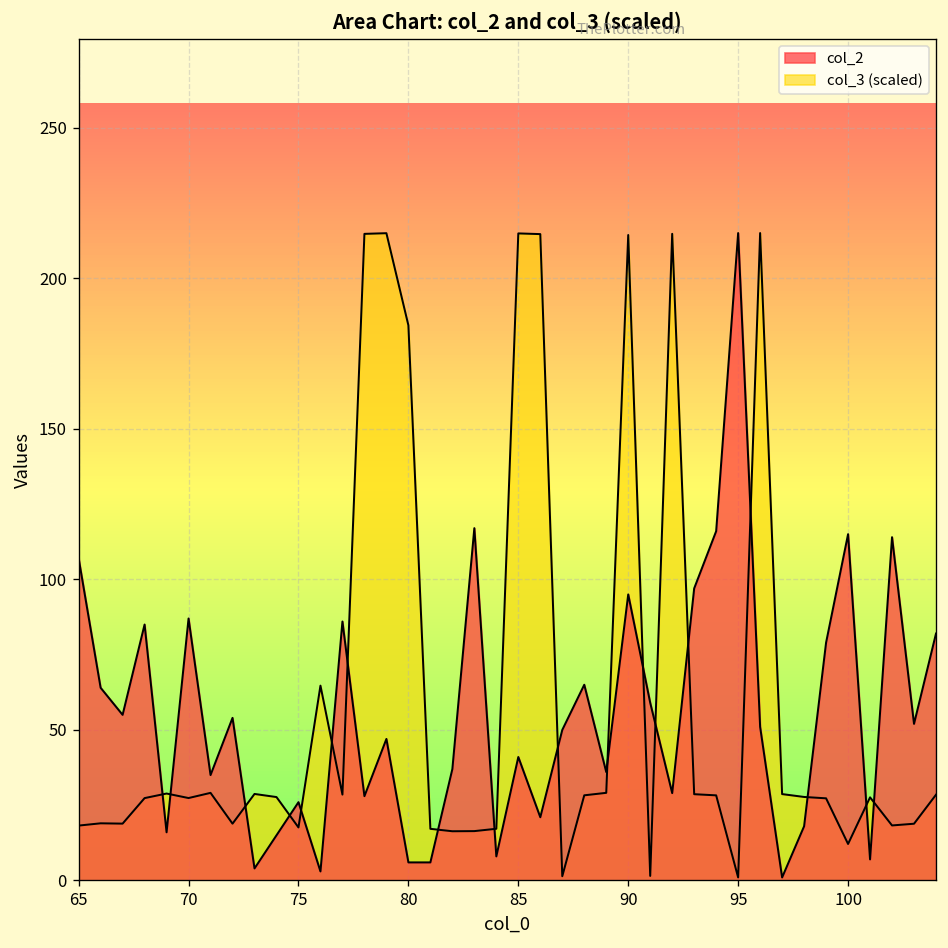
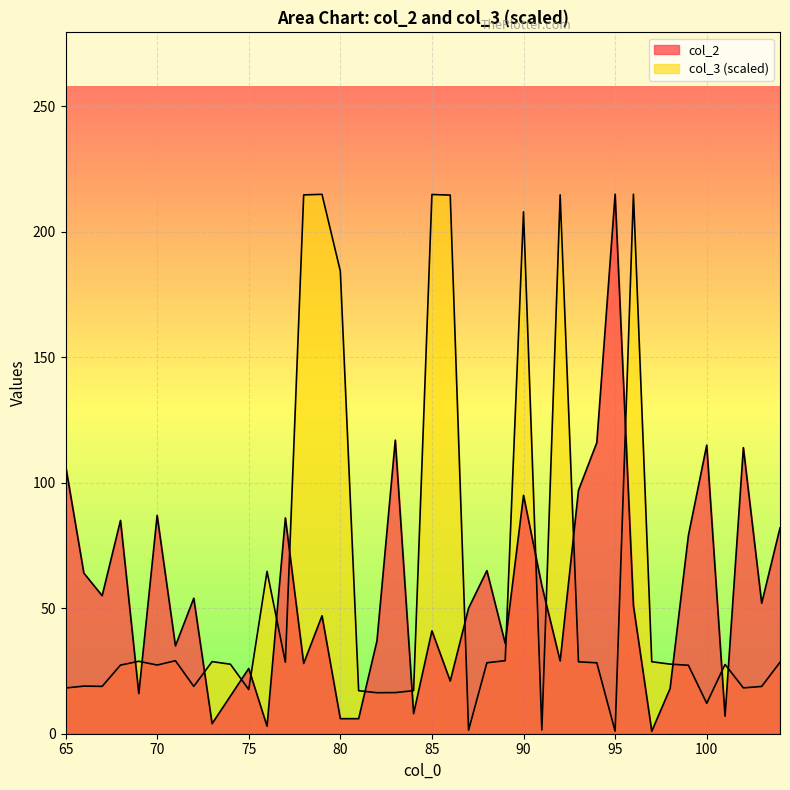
col_3 (scaled), 90: 214 -> 208
